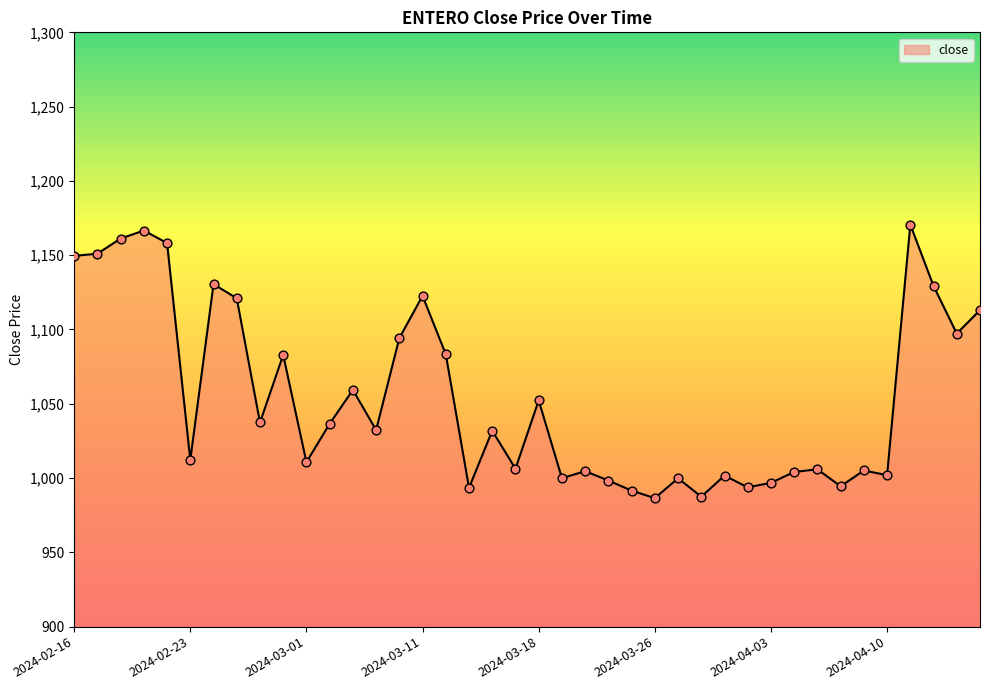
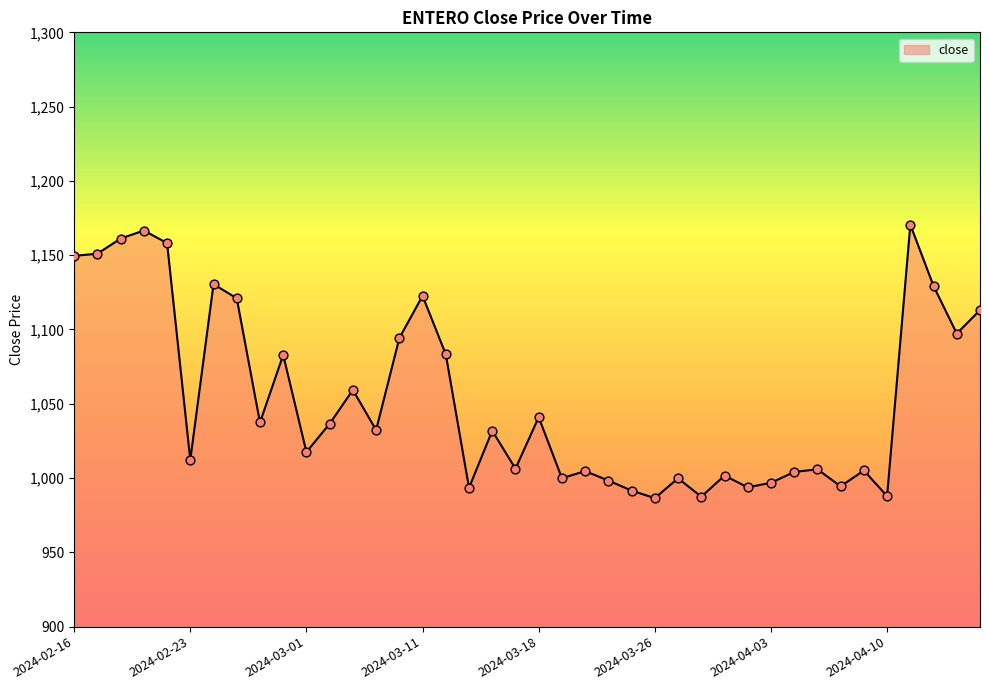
2024-03-01: 1,011 -> 1,018
2024-03-18: 1,052 -> 1,041
2024-04-10: 1,002 -> 988
